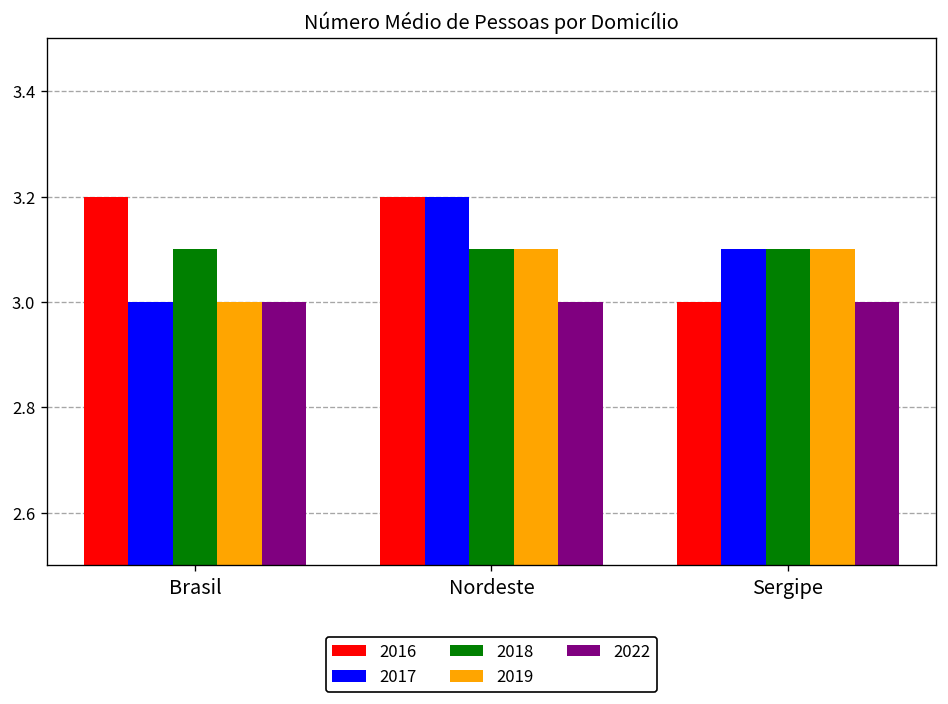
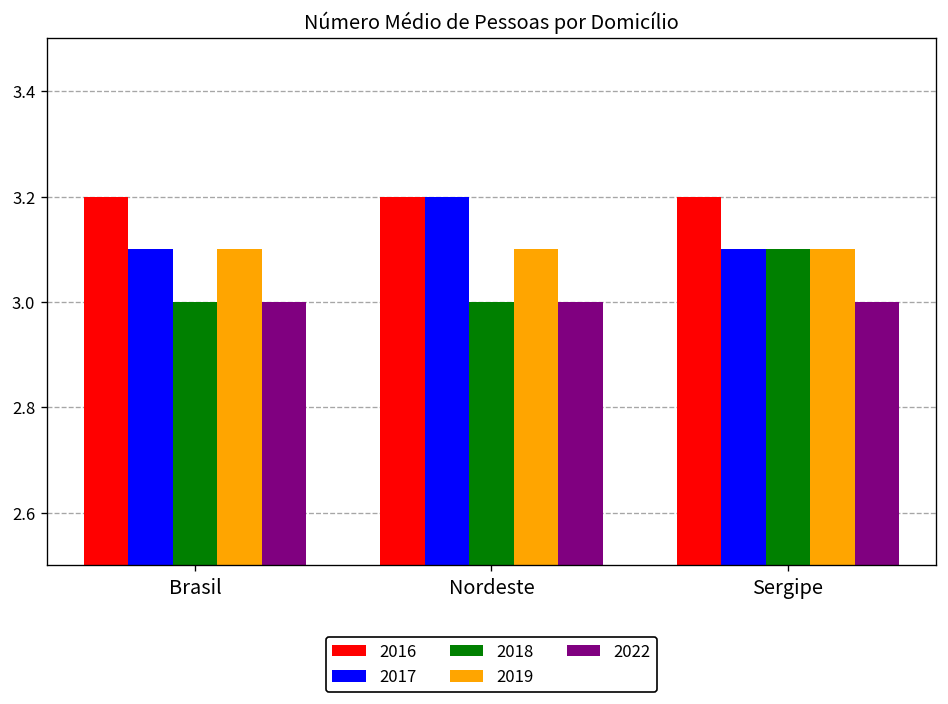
2017, Brasil: 3.0 -> 3.1
2018, Brasil: 3.1 -> 3.0
2019, Brasil: 3.0 -> 3.1
2018, Nordeste: 3.1 -> 3.0
2016, Sergipe: 3.0 -> 3.2
